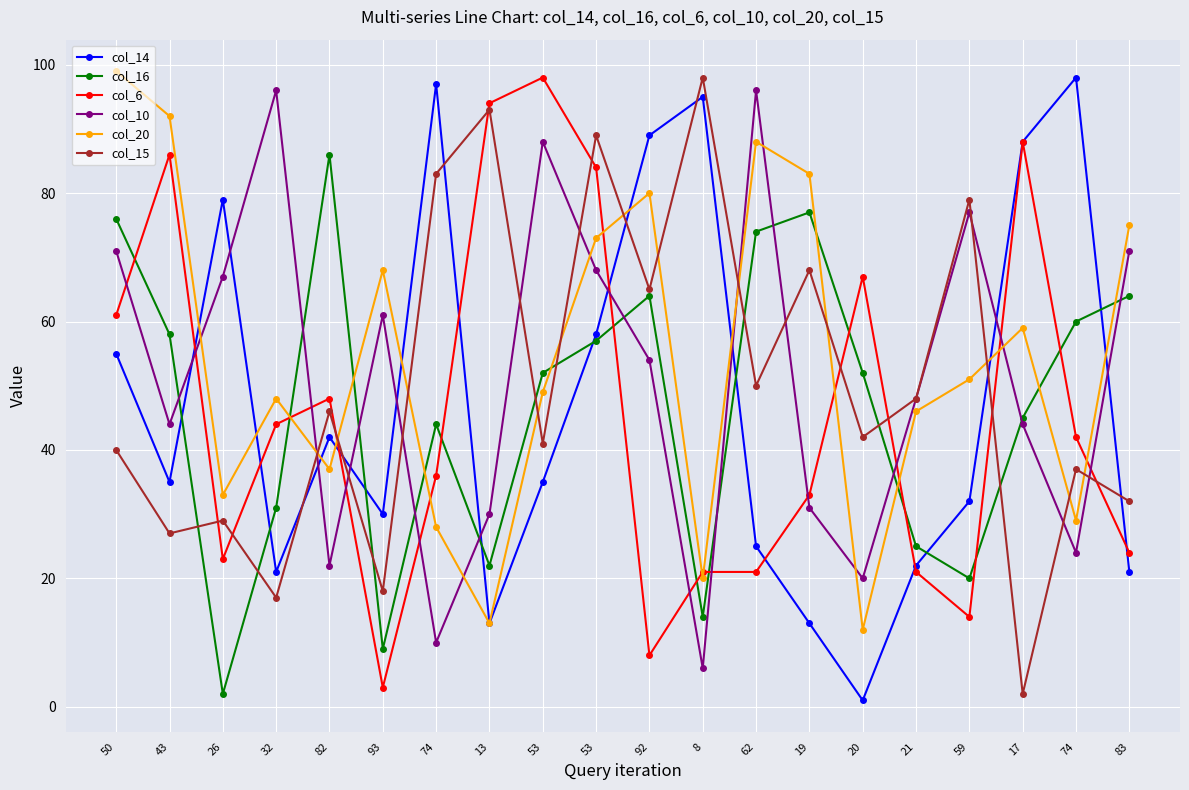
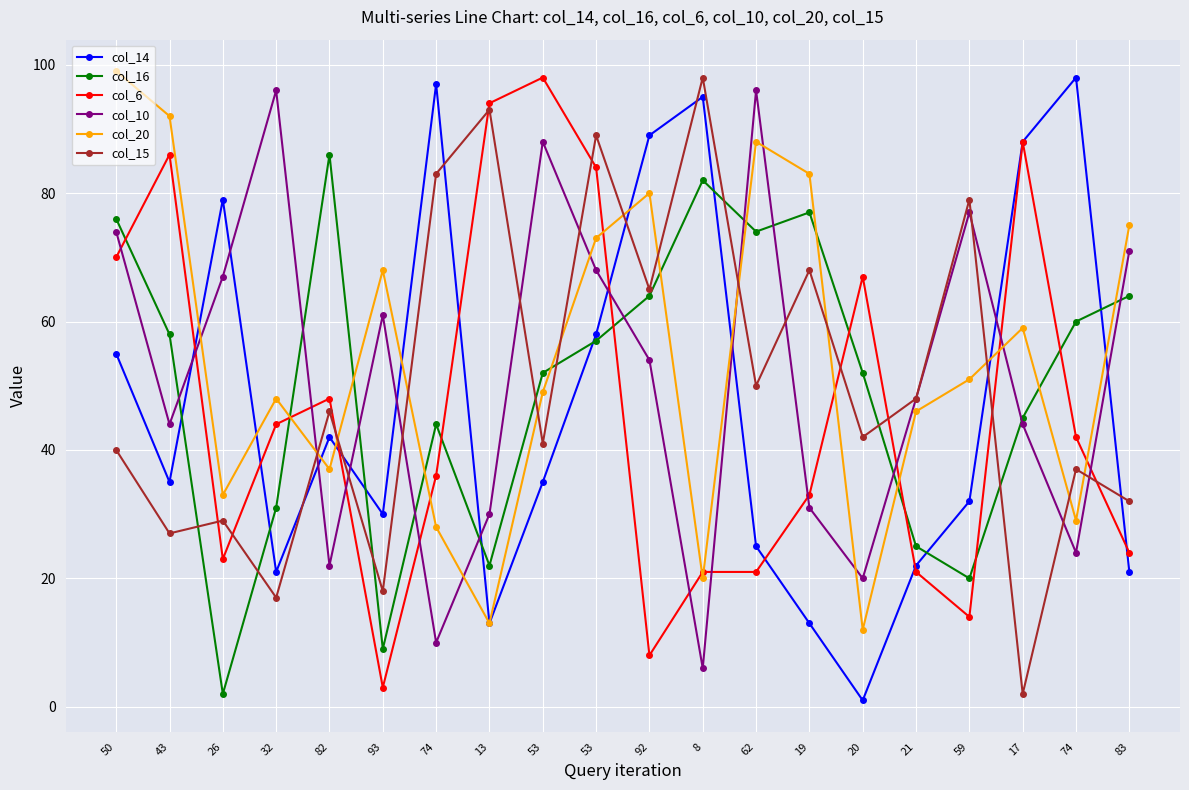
col_6, 50: 61 -> 70
col_10, 50: 71 -> 74
col_16, 8: 14 -> 82
